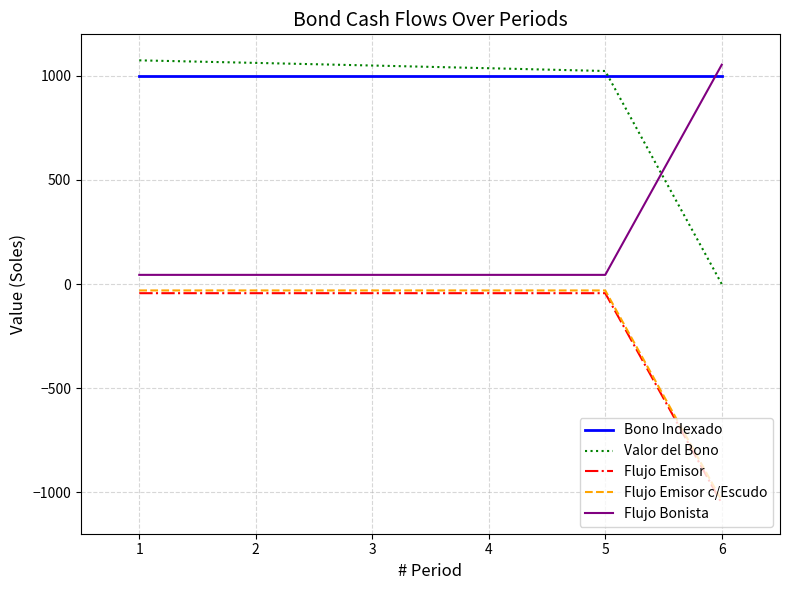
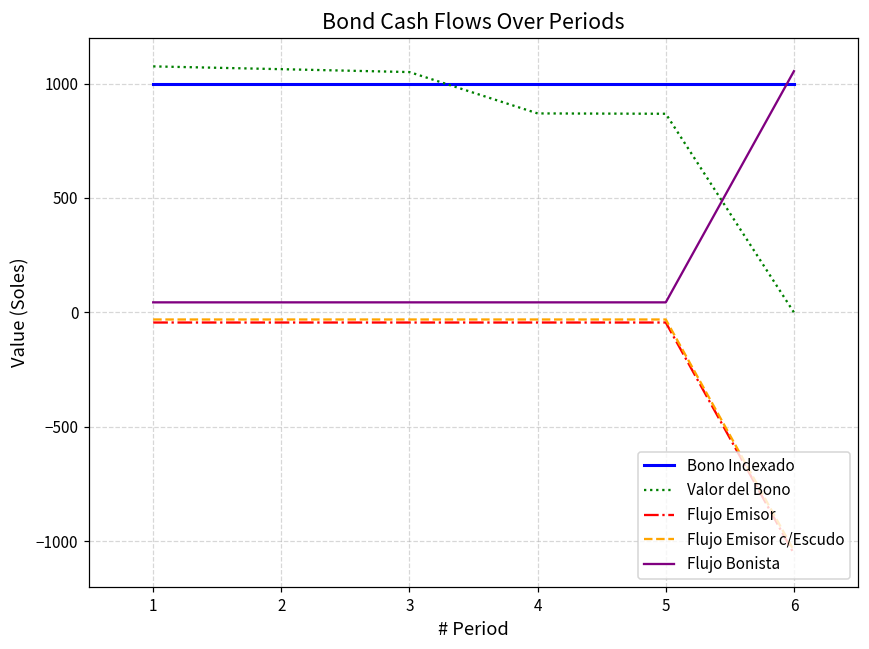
Valor del Bono, 4: 1040 -> 870
Valor del Bono, 5: 1020 -> 870
